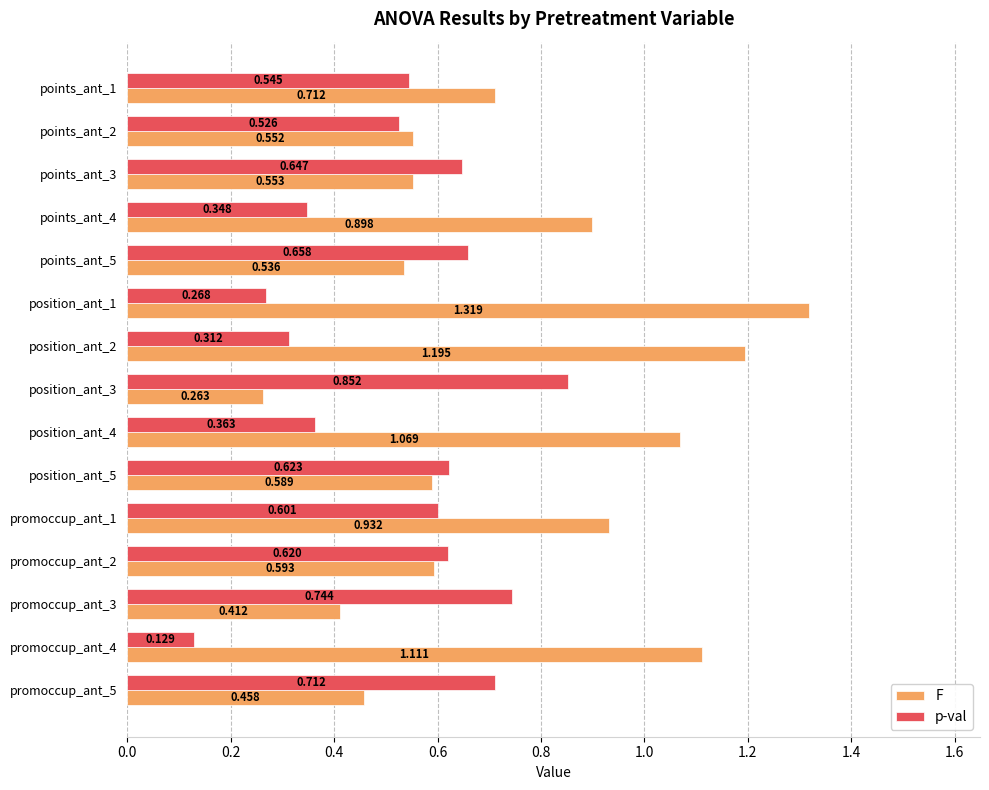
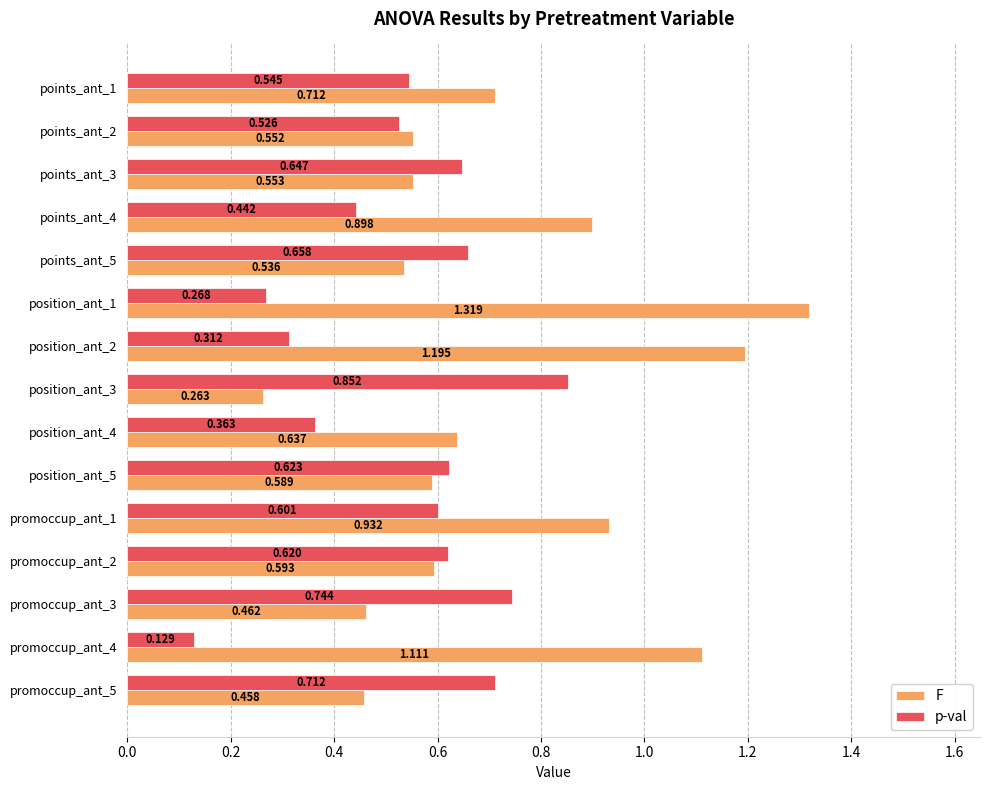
p-val, points_ant_4: 0.348 -> 0.442
F, position_ant_4: 1.069 -> 0.637
F, promoccup_ant_3: 0.412 -> 0.462
